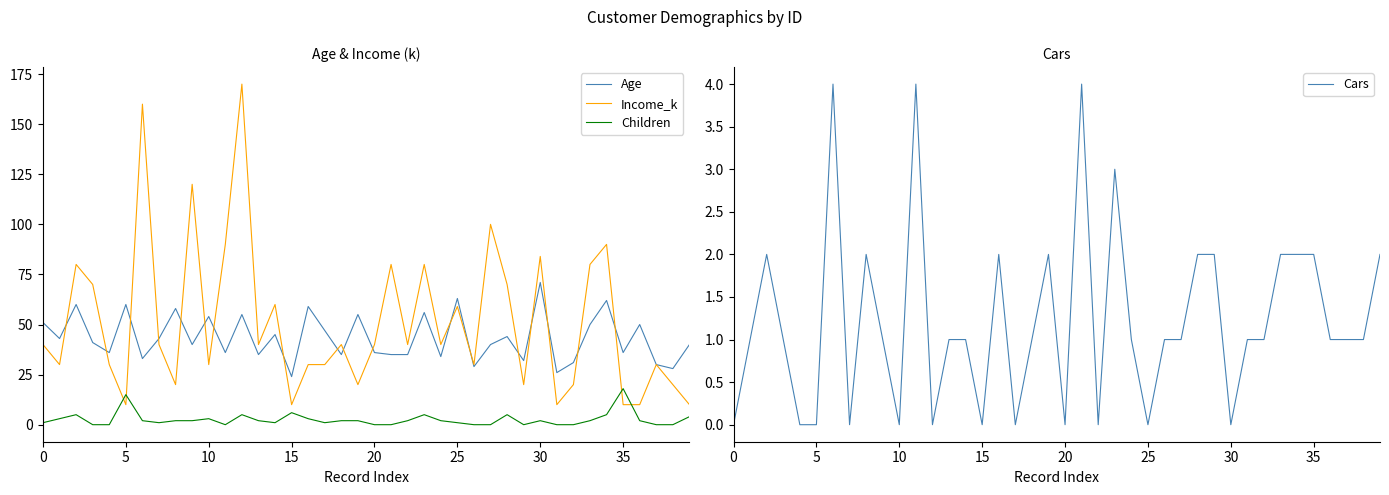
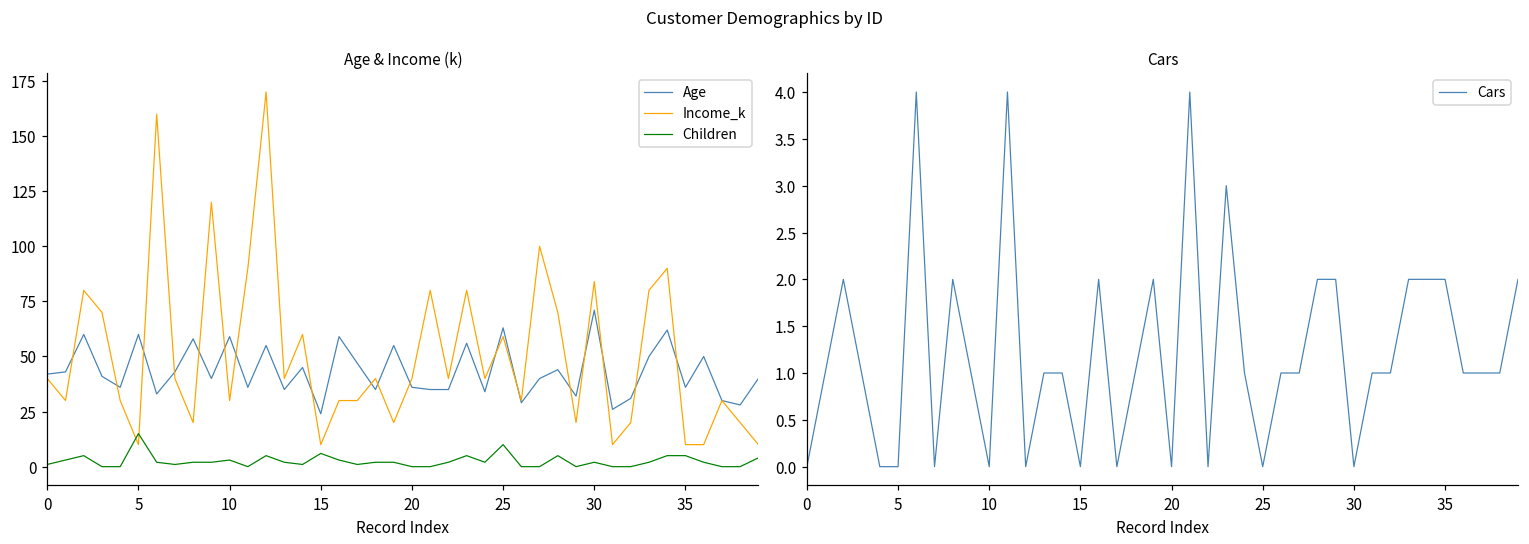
Age & Income (k), Age, 0: 51 -> 42
Age & Income (k), Age, 10: 54 -> 59
Age & Income (k), Children, 25: 1 -> 10
Age & Income (k), Children, 35: 18 -> 5
